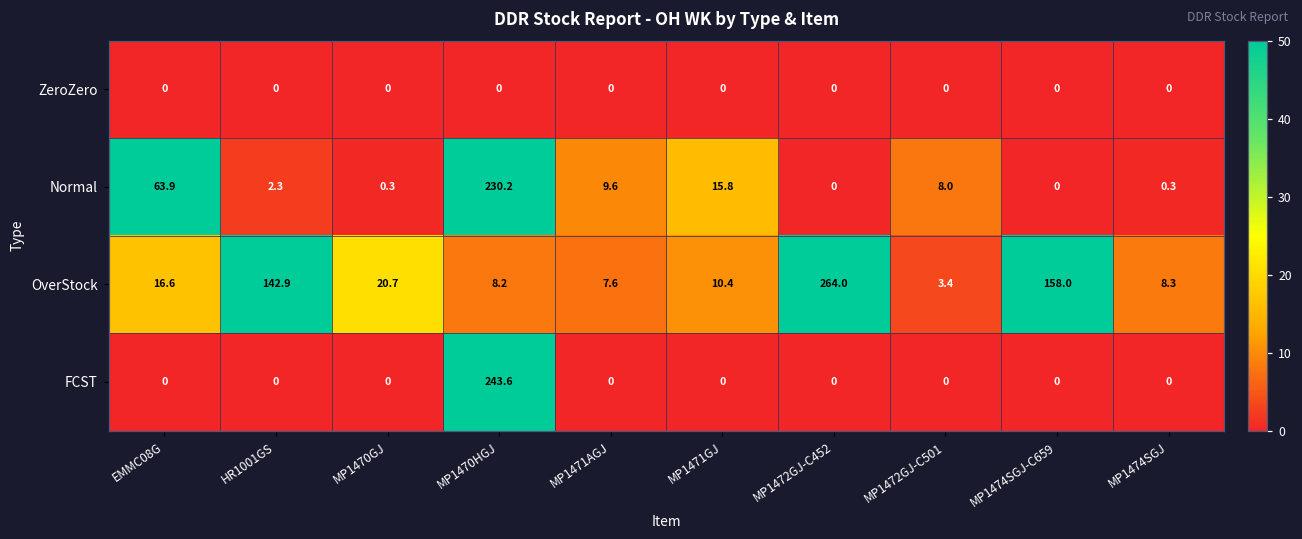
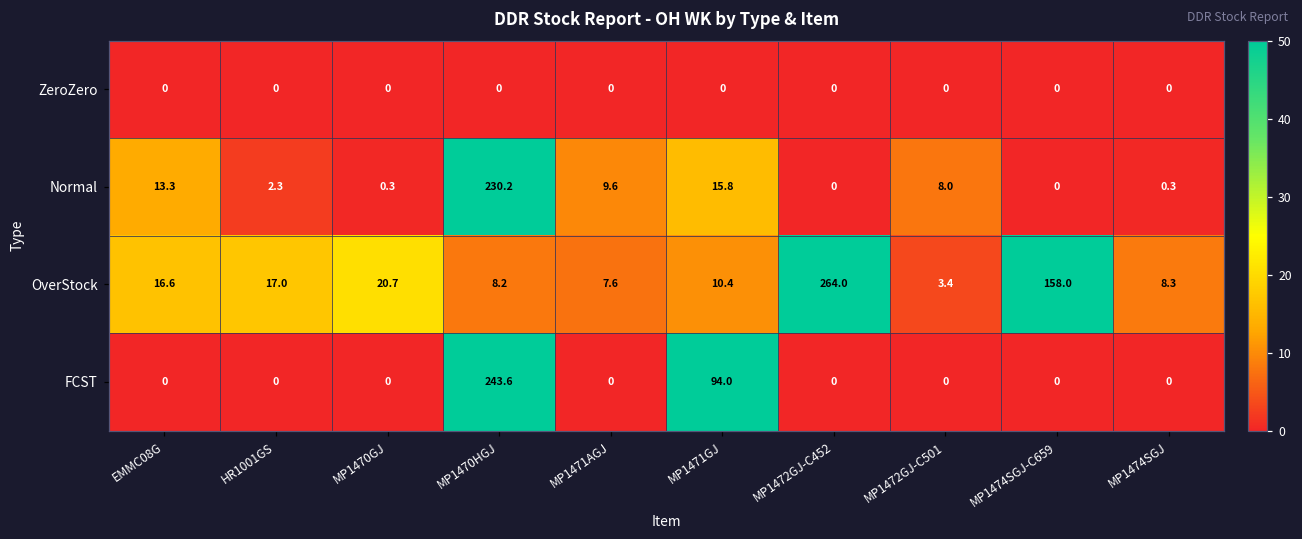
Normal, EMMC08G: 63.9 -> 13.3
OverStock, HR1001GS: 142.9 -> 17.0
FCST, MP1471GJ: 0 -> 94.0
